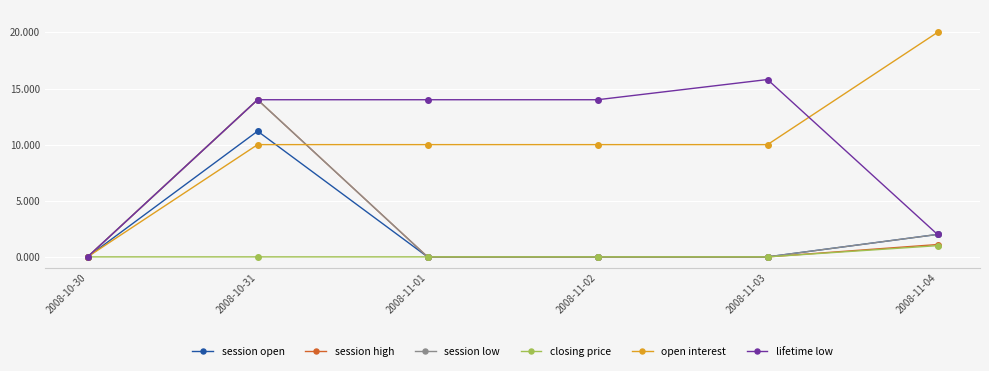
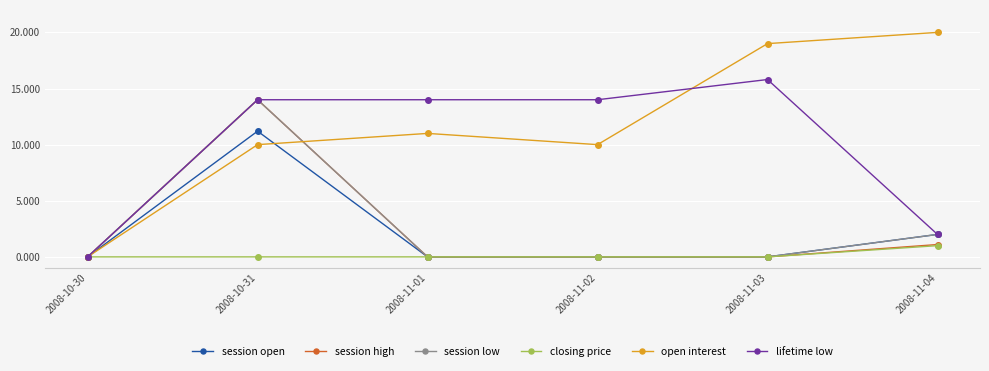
open interest, 2008-11-01: 10 -> 11
open interest, 2008-11-03: 10 -> 19
